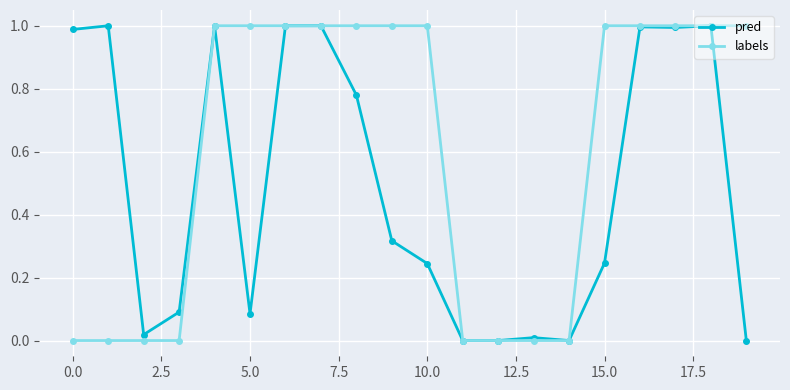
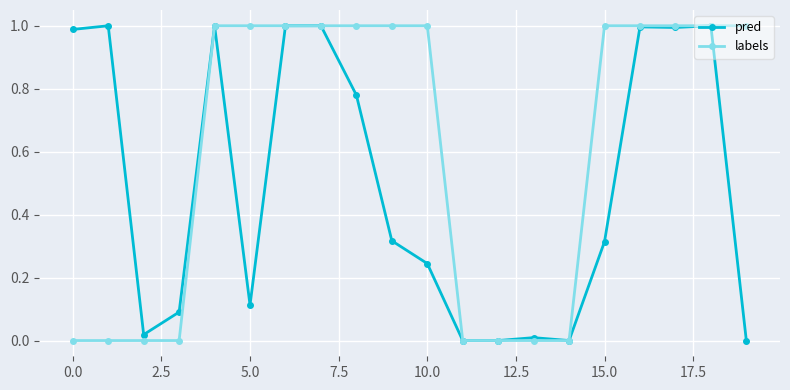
pred, 5.0: 0.08 -> 0.11
pred, 15.0: 0.25 -> 0.31
